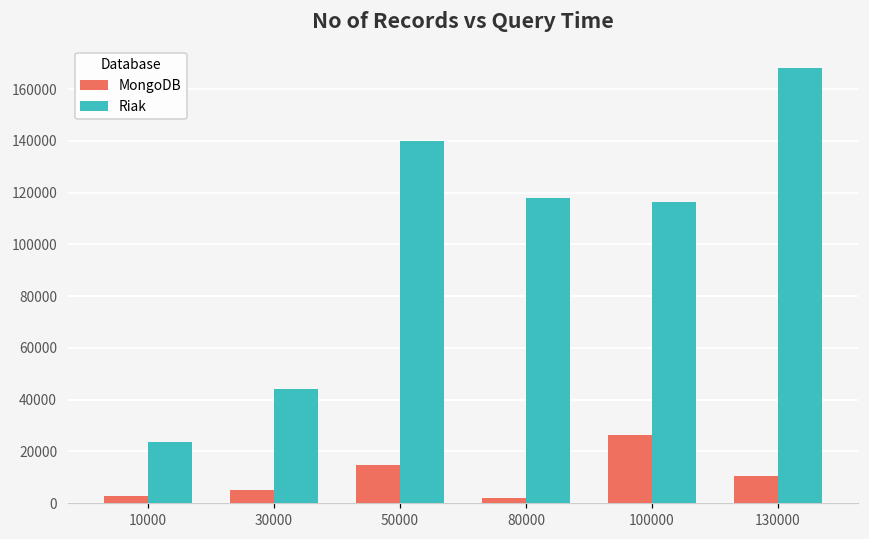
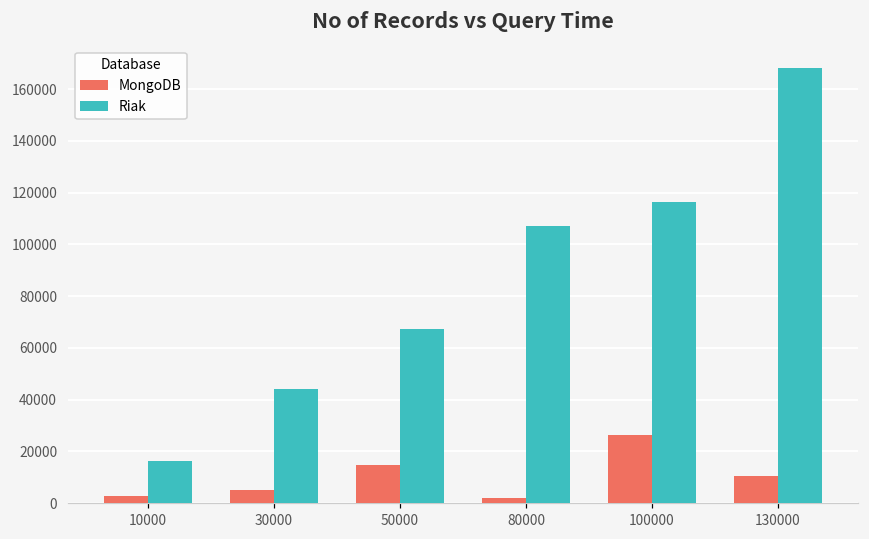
Riak, 10000: 24000 -> 16000
Riak, 50000: 140000 -> 67000
Riak, 80000: 118000 -> 107000
